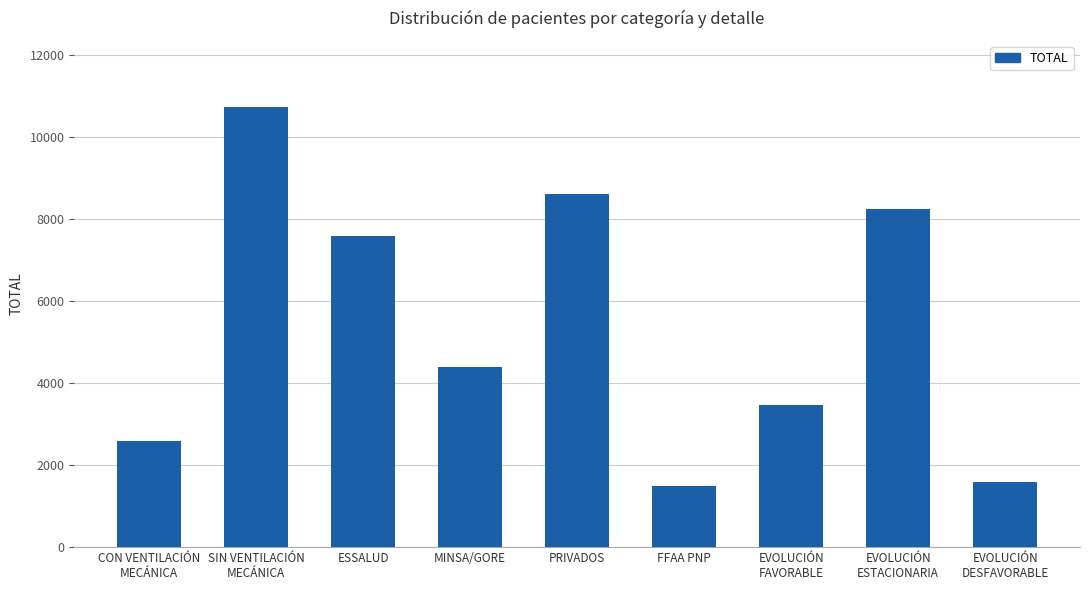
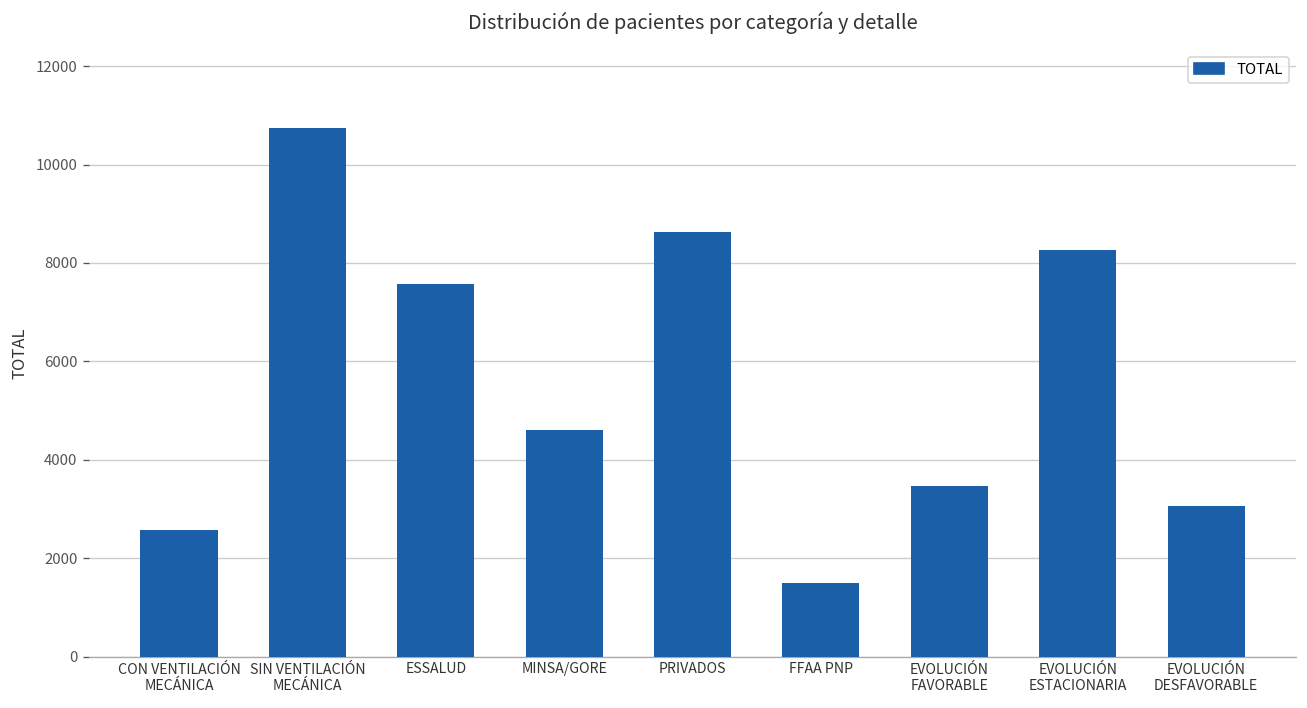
MINSA/GORE: 4400 -> 4600
EVOLUCIÓN DESFAVORABLE: 1600 -> 3100
